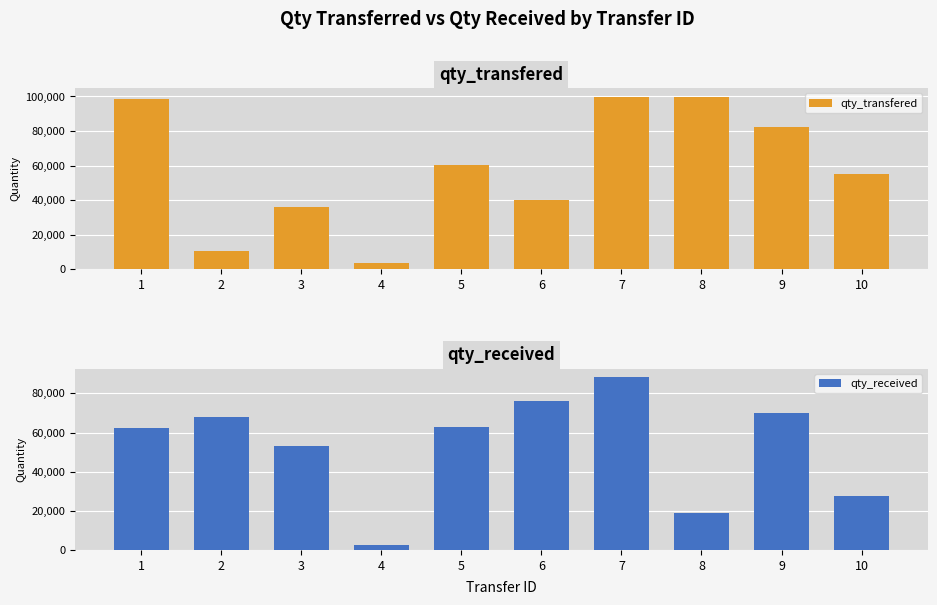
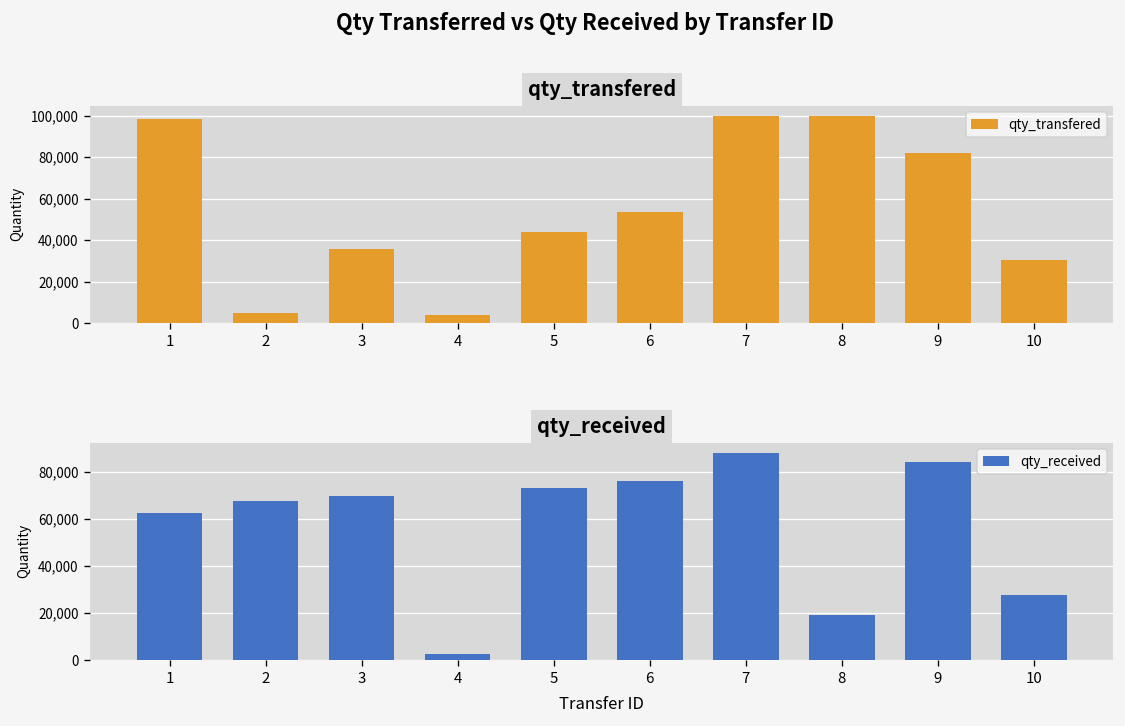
qty_transfered, 2: 11,000 -> 5,000
qty_transfered, 5: 60,000 -> 44,000
qty_transfered, 6: 40,000 -> 54,000
qty_transfered, 10: 55,000 -> 30,000
qty_received, 3: 53,000 -> 70,000
qty_received, 5: 63,000 -> 73,000
qty_received, 9: 70,000 -> 84,000
